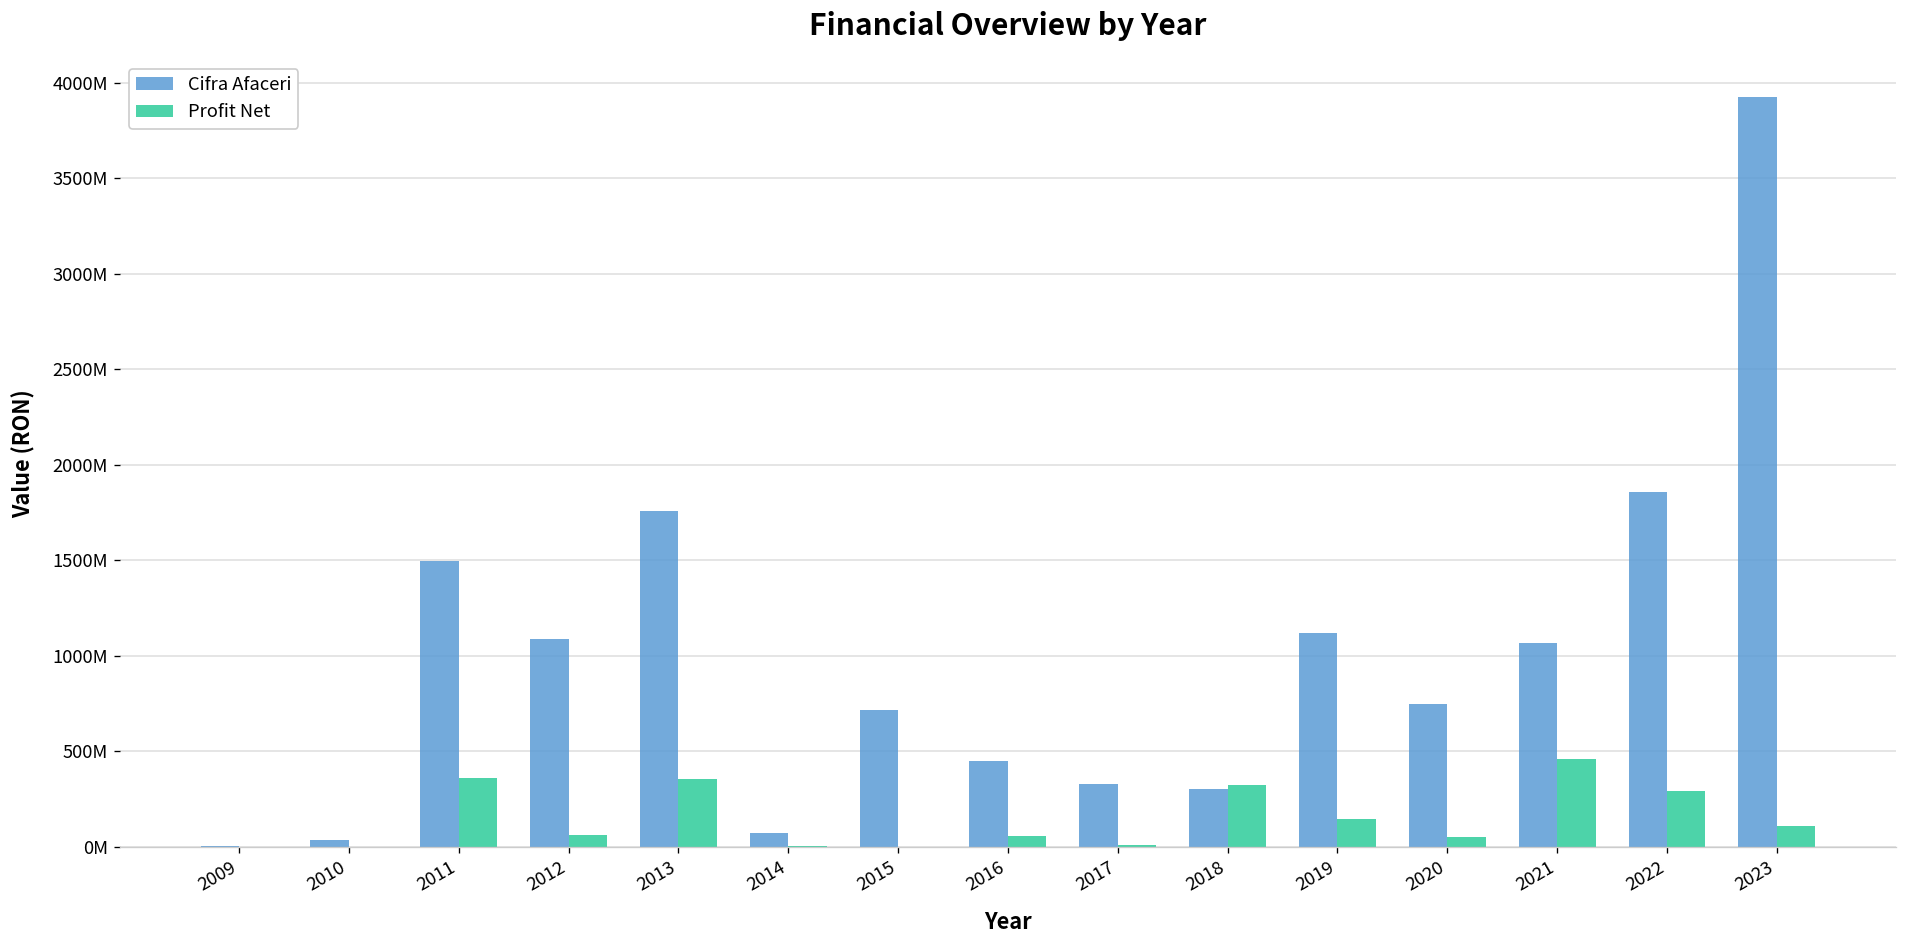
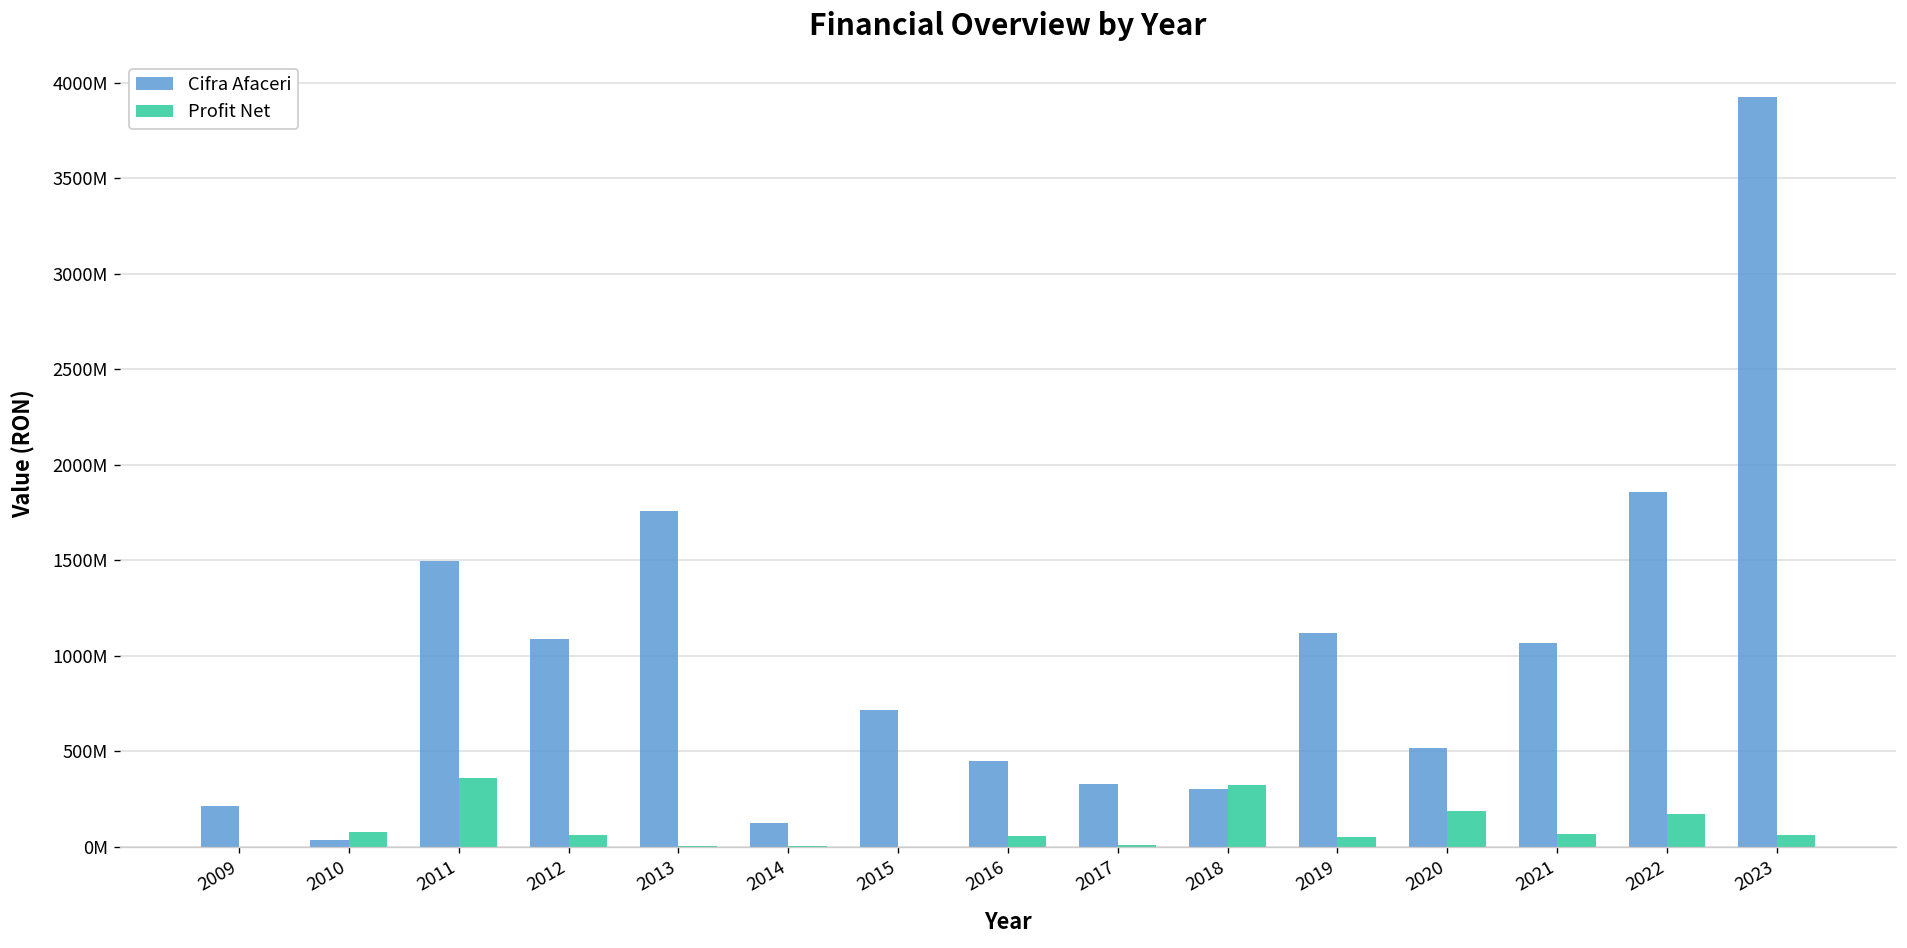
Cifra Afaceri, 2009: 0 -> 210000000
Profit Net, 2010: 0 -> 80000000
Profit Net, 2013: 360000000 -> 0
Cifra Afaceri, 2014: 70000000 -> 120000000
Profit Net, 2019: 150000000 -> 50000000
Cifra Afaceri, 2020: 750000000 -> 520000000
Profit Net, 2020: 50000000 -> 190000000
Profit Net, 2021: 460000000 -> 70000000
Profit Net, 2022: 290000000 -> 170000000
Profit Net, 2023: 110000000 -> 60000000
